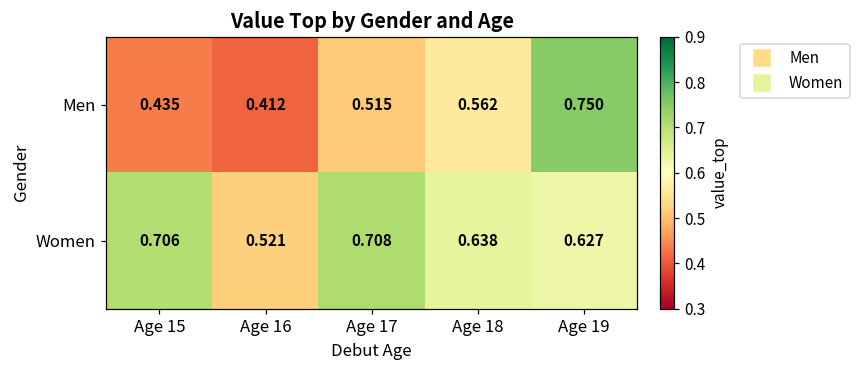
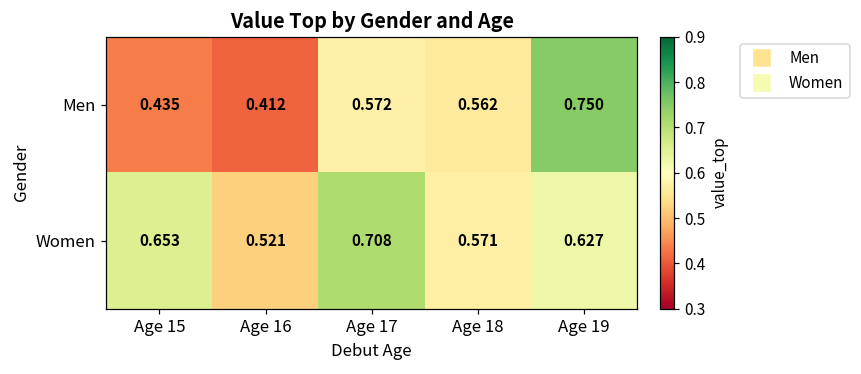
Men, Age 17: 0.515 -> 0.572
Women, Age 15: 0.706 -> 0.653
Women, Age 18: 0.638 -> 0.571
